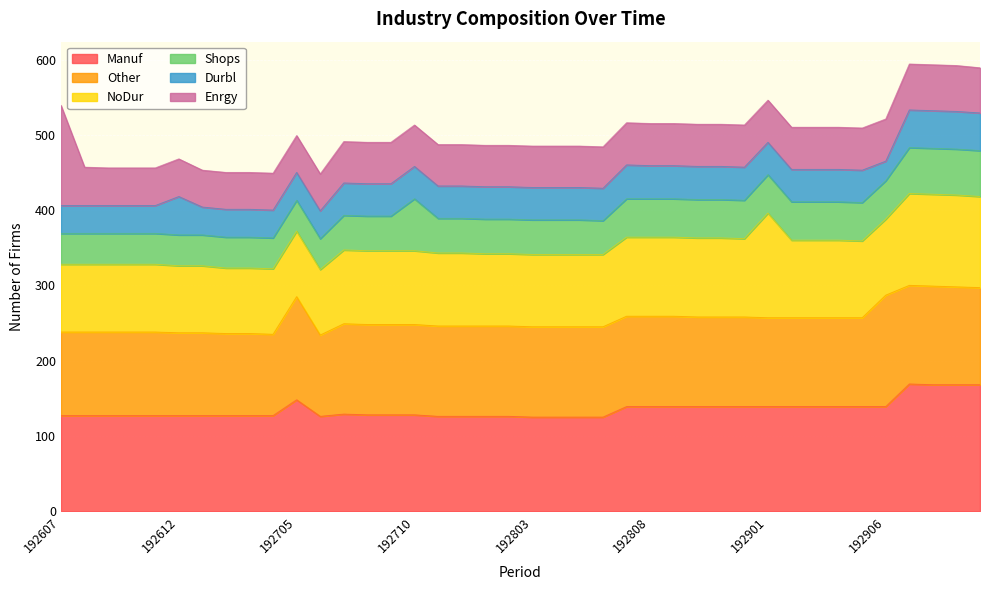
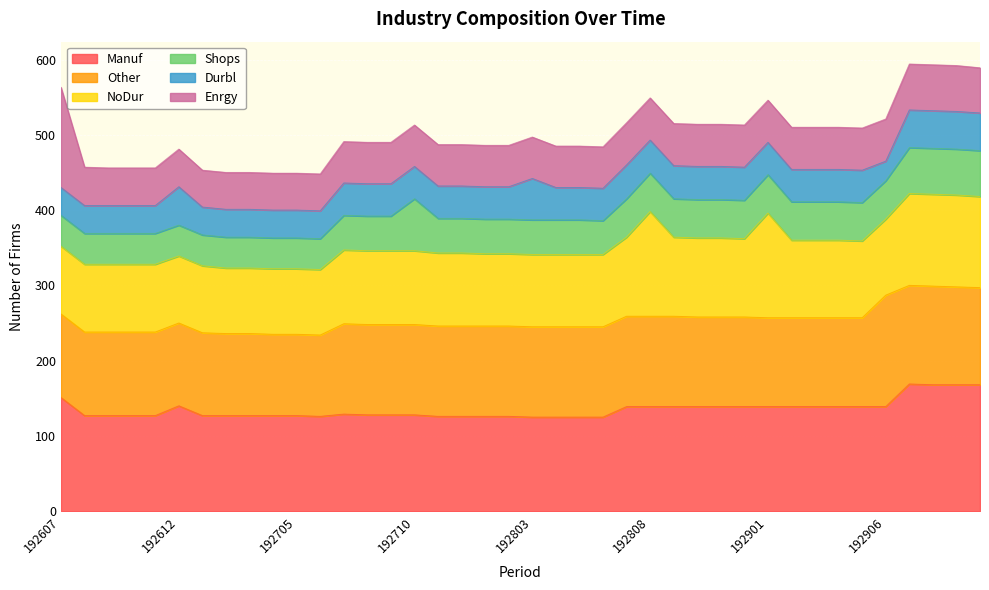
Manuf, 192607: 130 -> 150
Manuf, 192612: 130 -> 140
Manuf, 192705: 150 -> 130
Other, 192705: 140 -> 110
Durbl, 192803: 40 -> 60
NoDur, 192808: 110 -> 140
